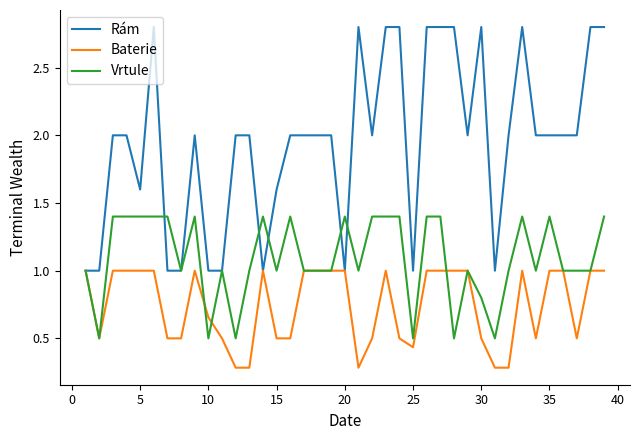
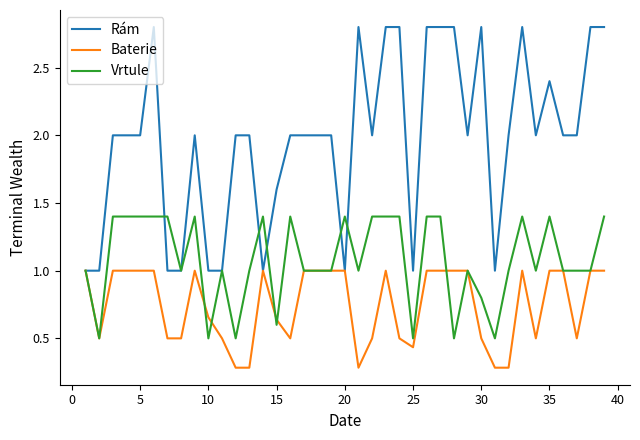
Rám, 5: 1.60 -> 2.00
Baterie, 15: 0.50 -> 0.64
Vrtule, 15: 1.00 -> 0.60
Rám, 35: 2.00 -> 2.40
